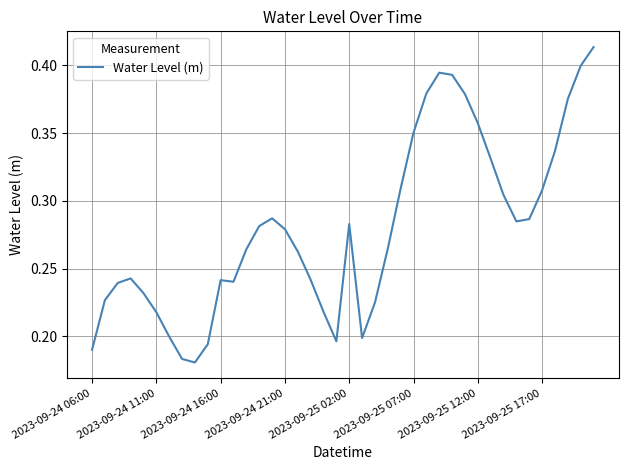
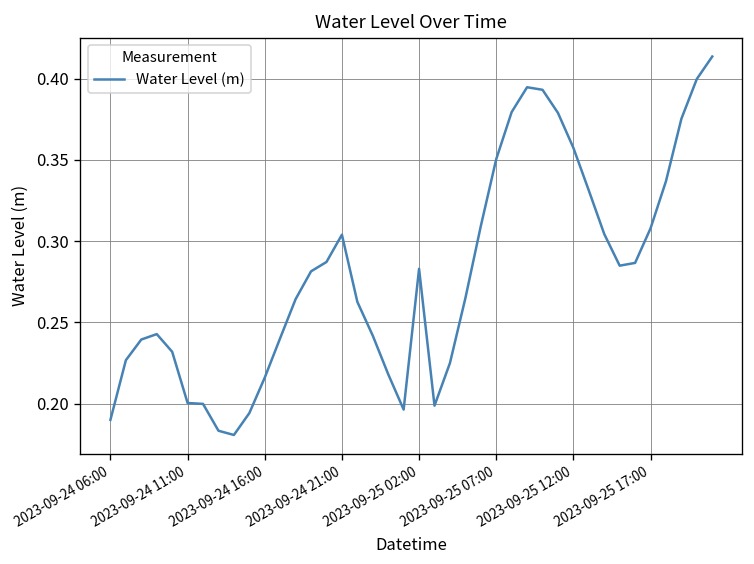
2023-09-24 11:00: 0.218 -> 0.200
2023-09-24 16:00: 0.242 -> 0.216
2023-09-24 21:00: 0.279 -> 0.304
